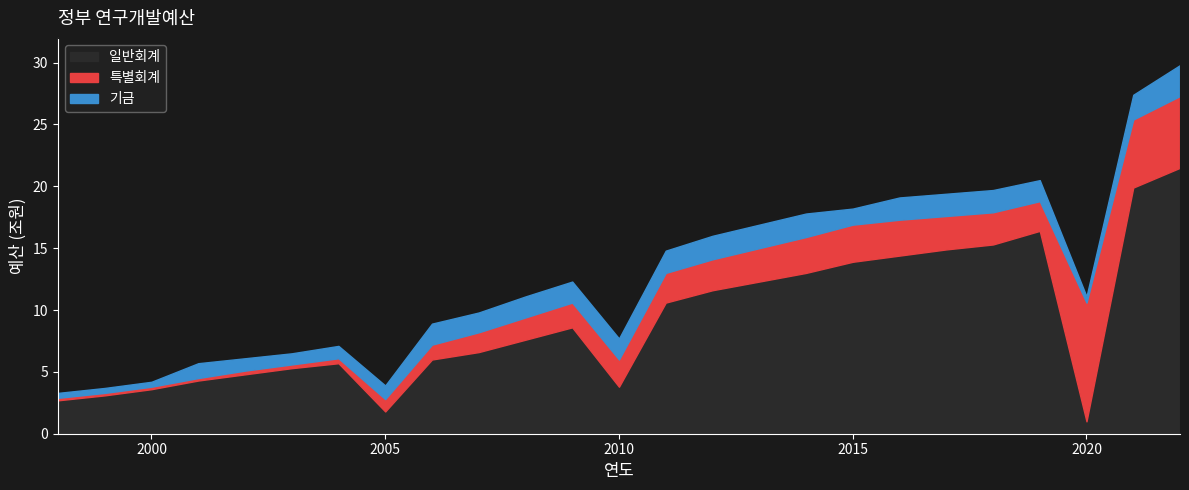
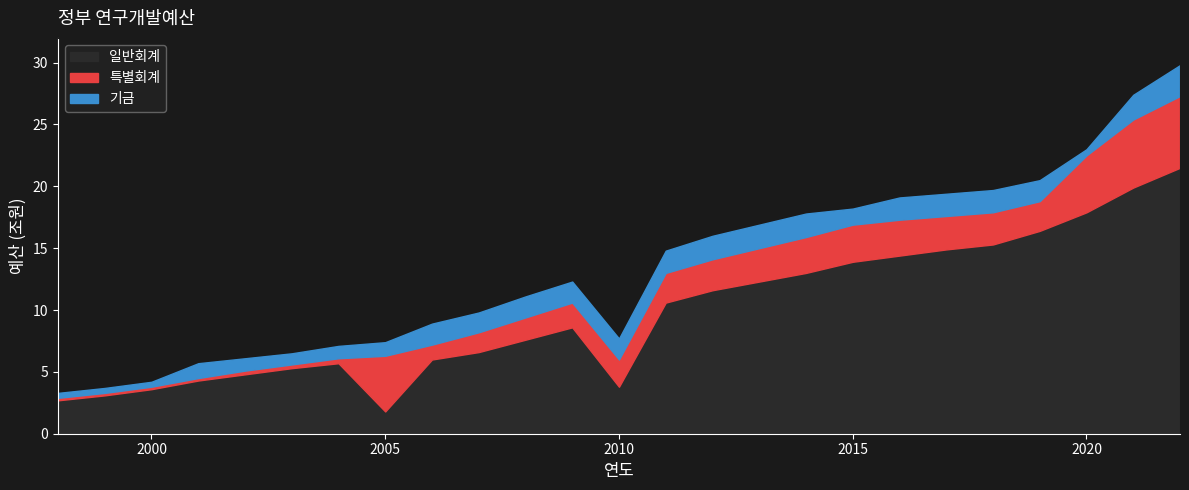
특별회계, 2005: 1.0 -> 4.5
일반회계, 2020: 1.0 -> 17.9
특별회계, 2020: 9.6 -> 4.6
